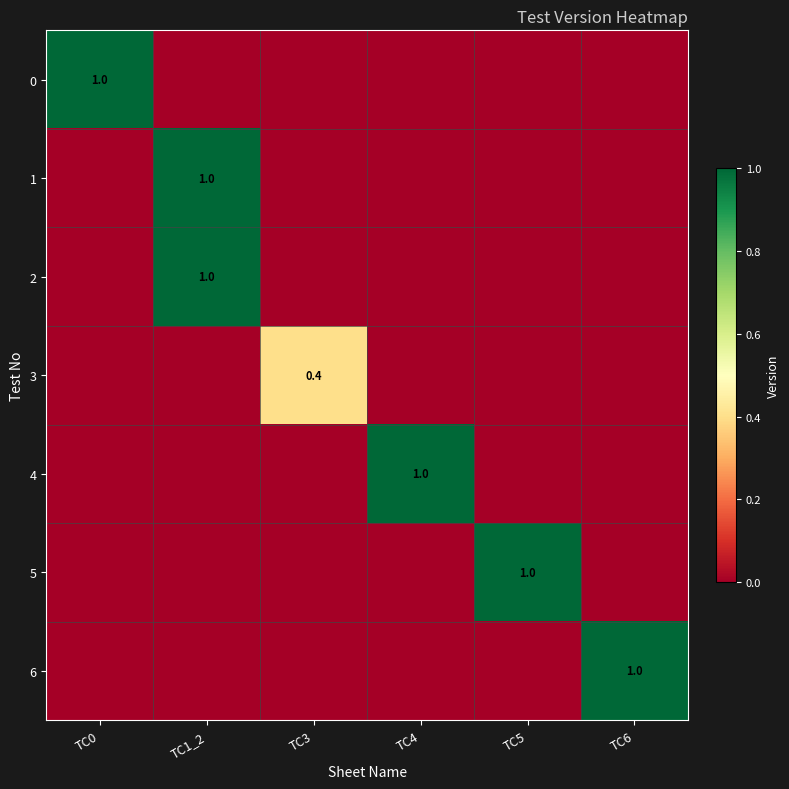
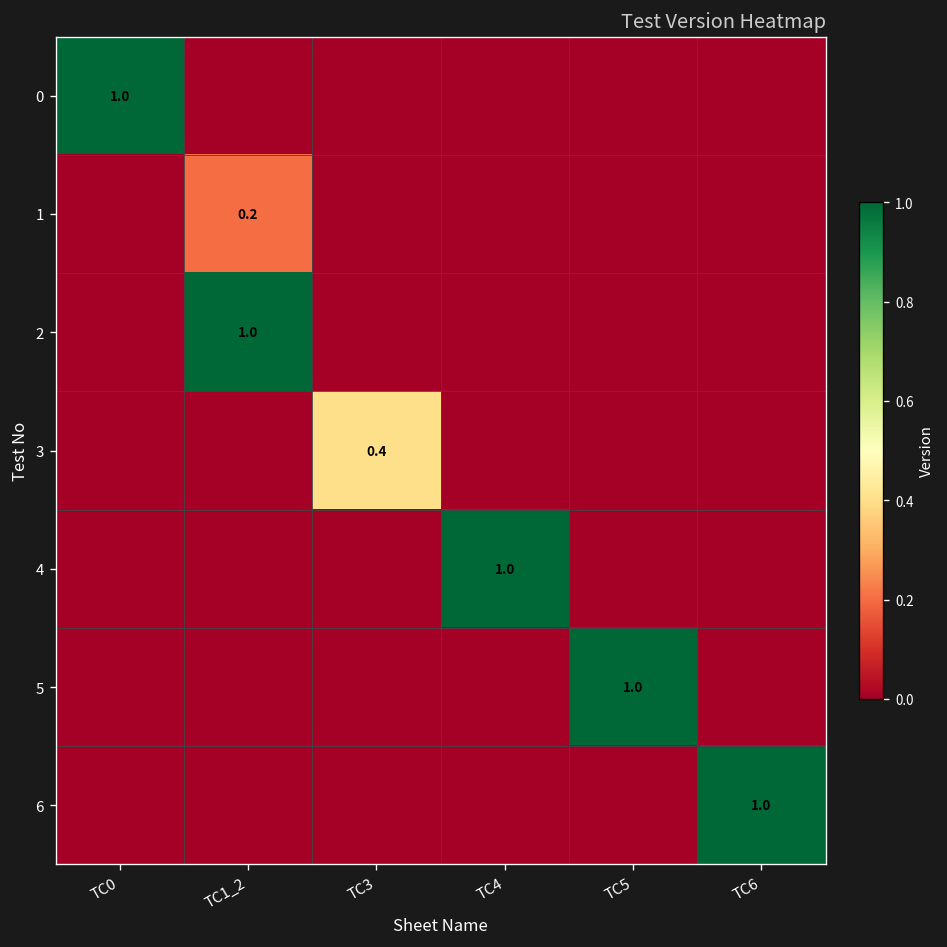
1, TC1_2: 1.0 -> 0.2
